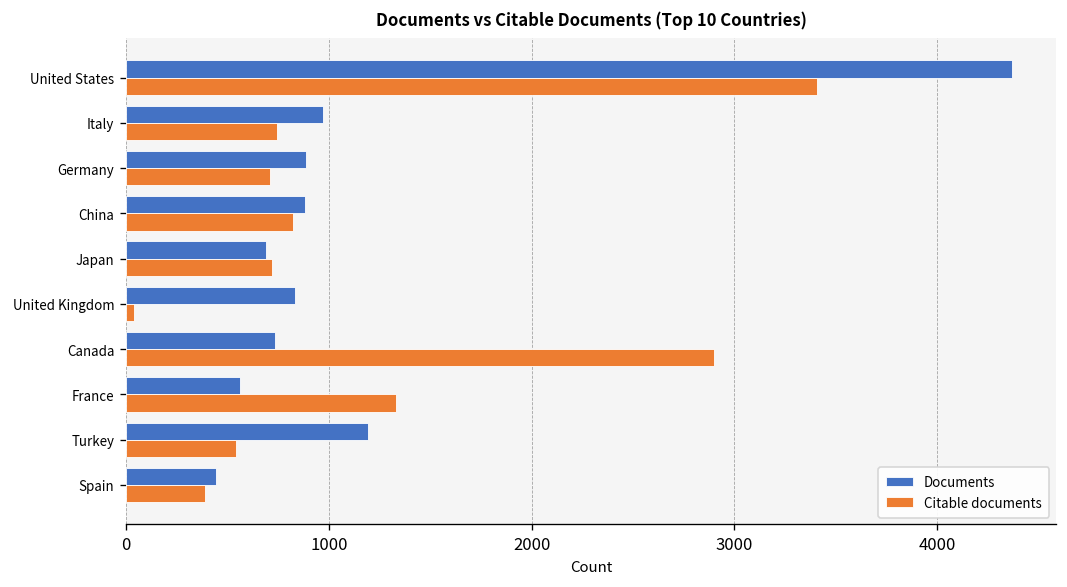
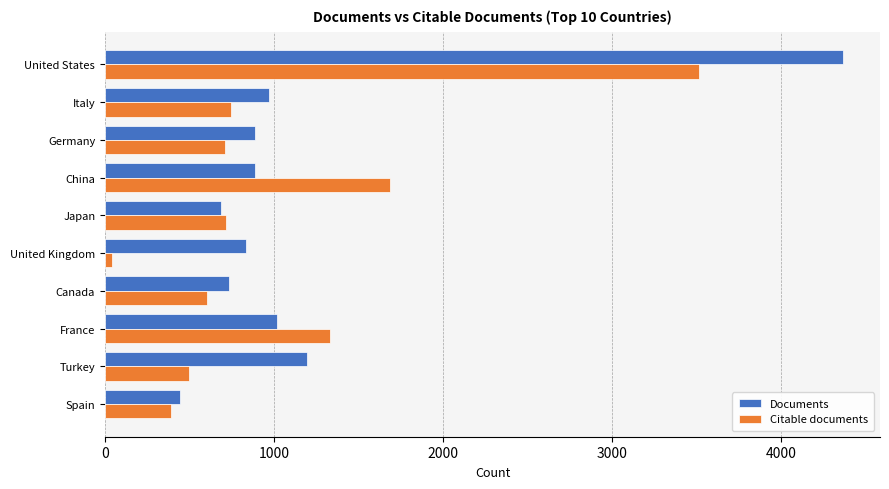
Citable documents, United States: 3410 -> 3520
Citable documents, China: 820 -> 1690
Citable documents, Canada: 2900 -> 600
Documents, France: 560 -> 1020
Citable documents, Turkey: 540 -> 500
